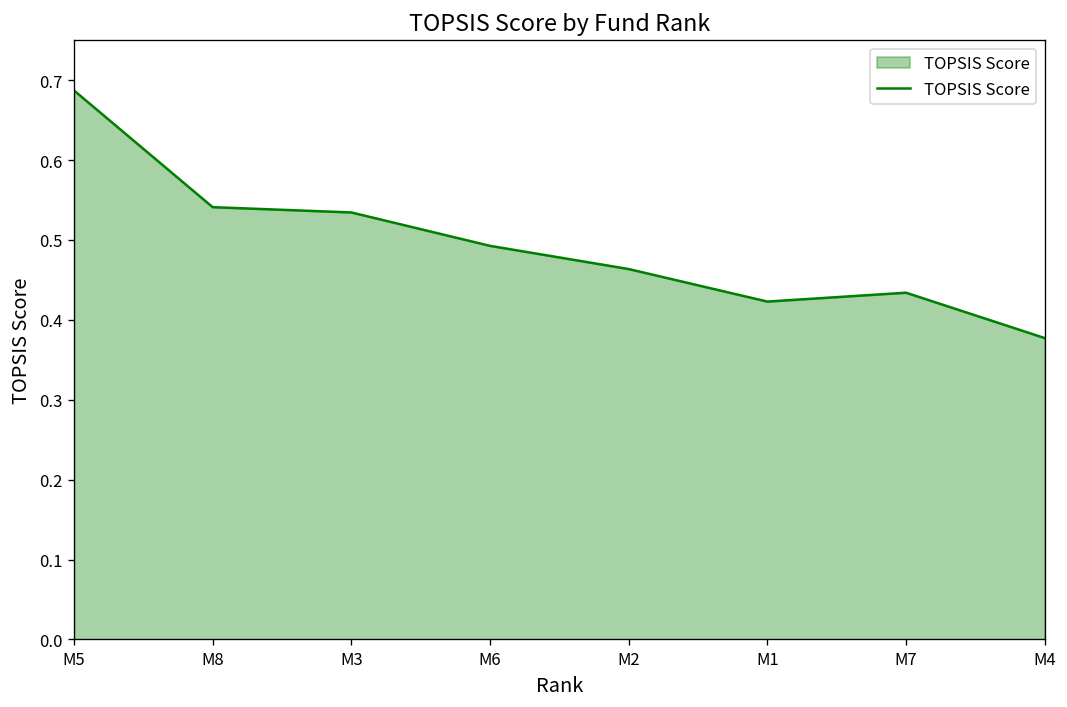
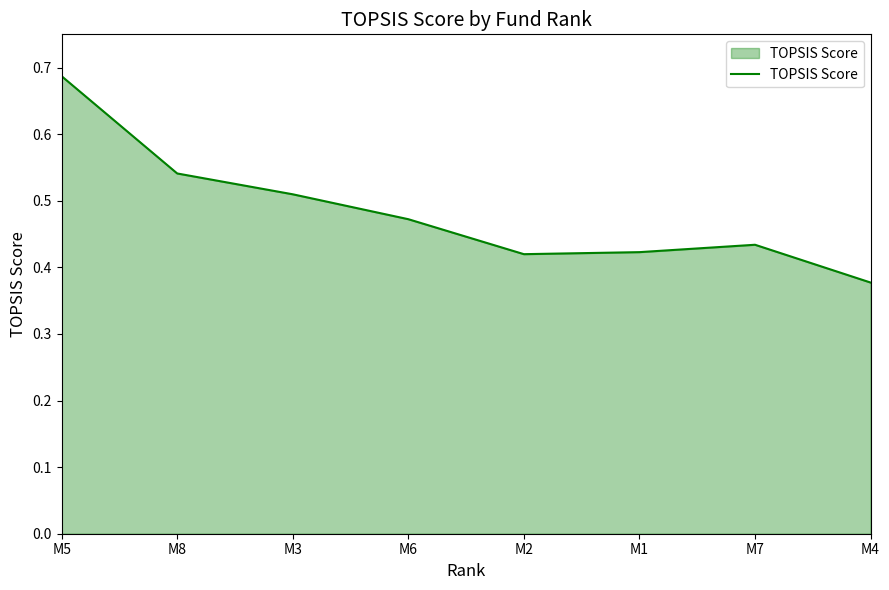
M3: 0.53 -> 0.51
M6: 0.49 -> 0.47
M2: 0.46 -> 0.42
